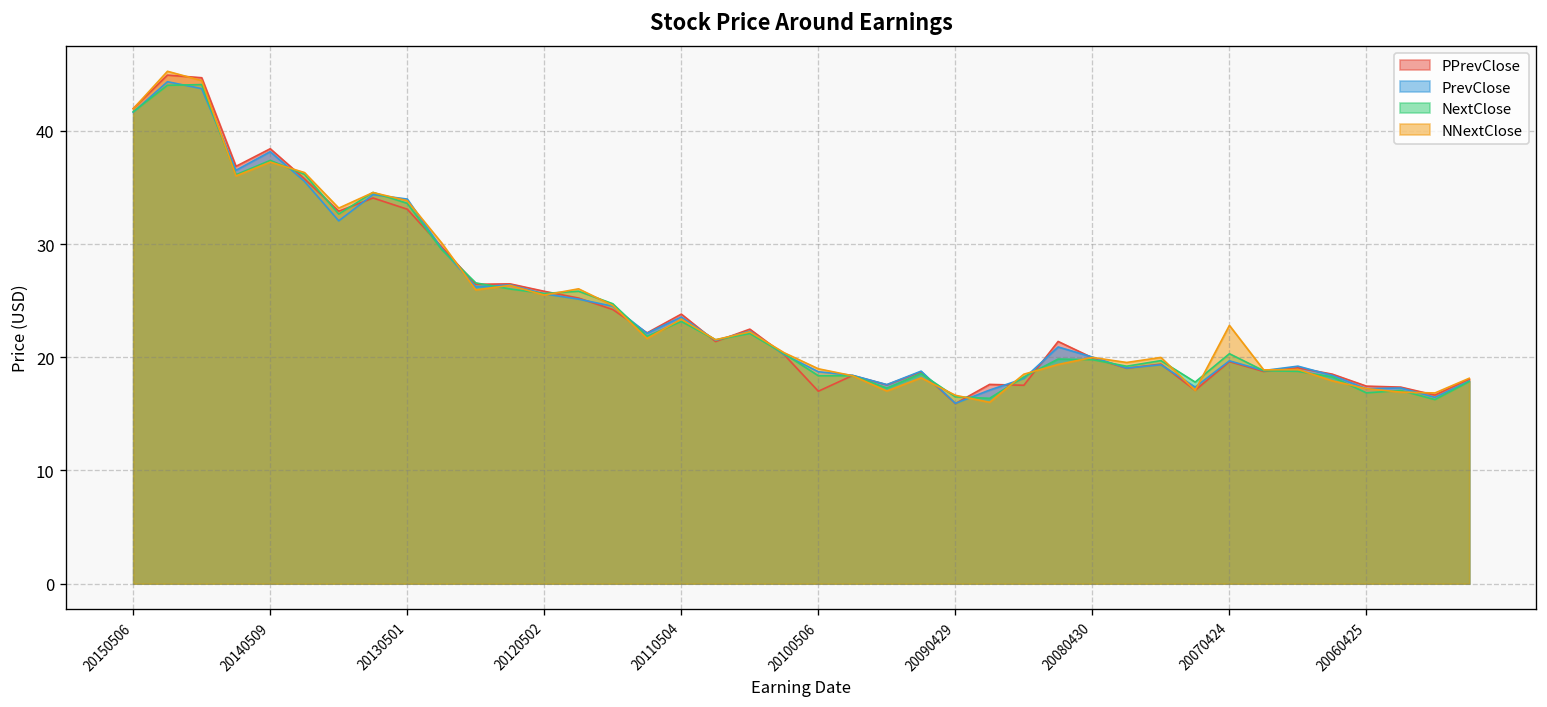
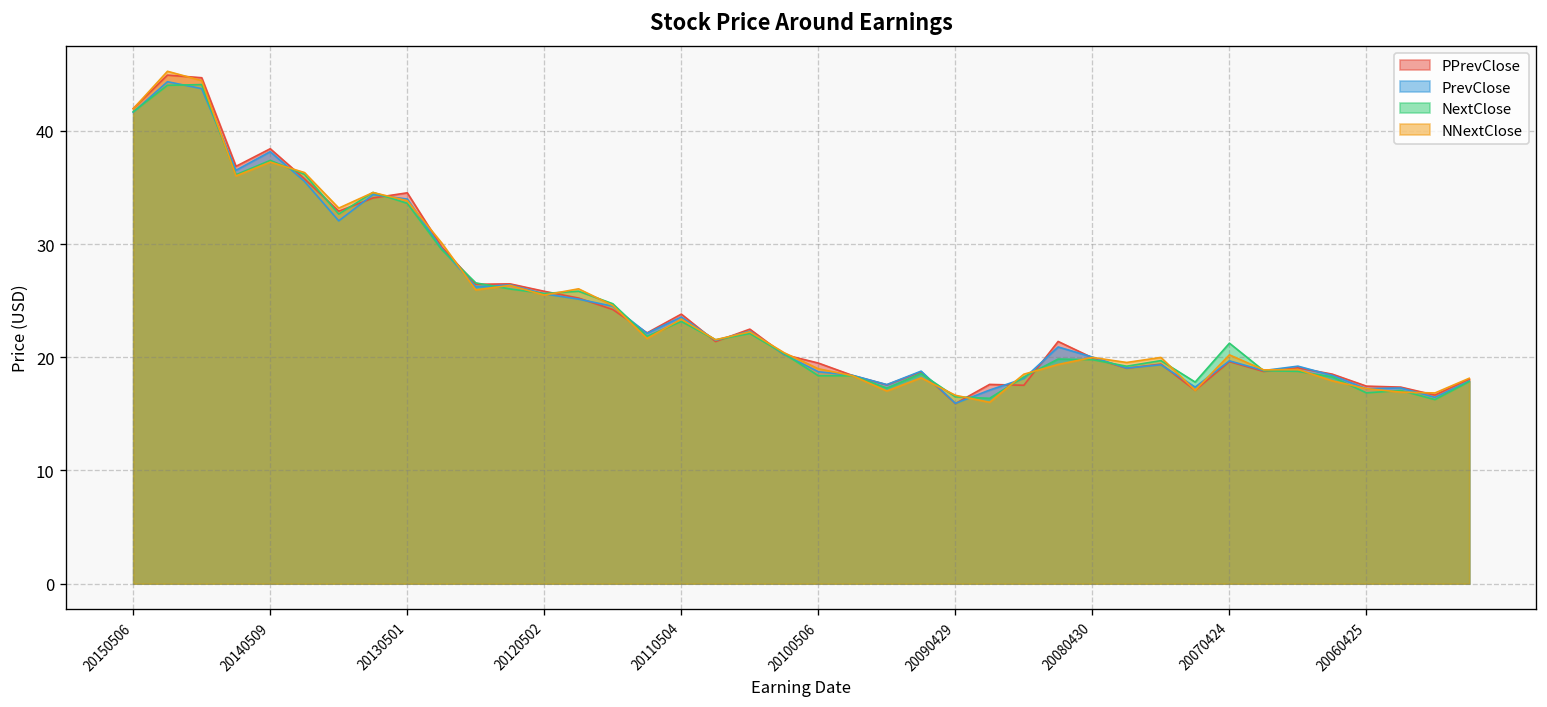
PPrevClose, 20130501: 33 -> 35
PPrevClose, 20100506: 17 -> 19
NextClose, 20070424: 20 -> 21
NNextClose, 20070424: 23 -> 20
